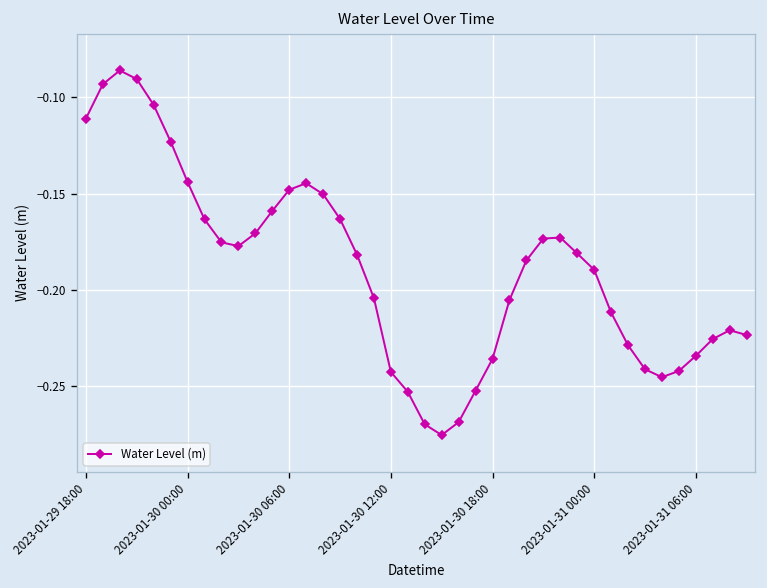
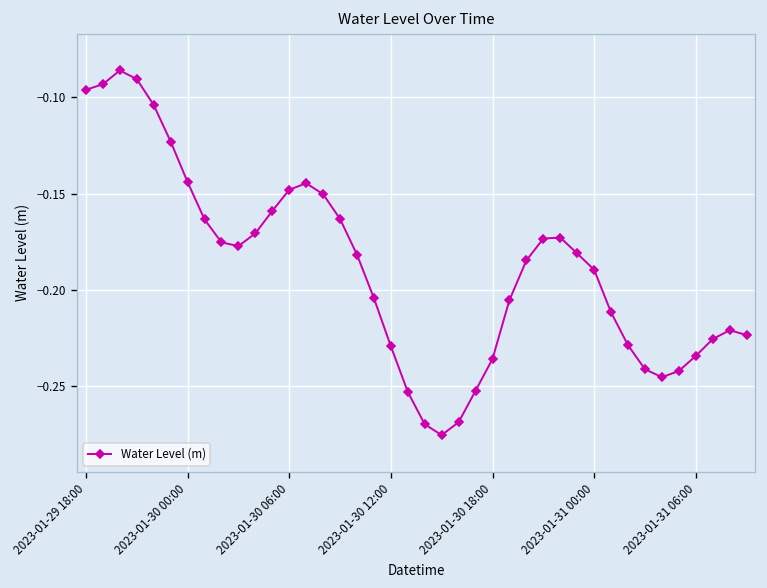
2023-01-29 18:00: -0.111 -> -0.096
2023-01-30 12:00: -0.243 -> -0.229
